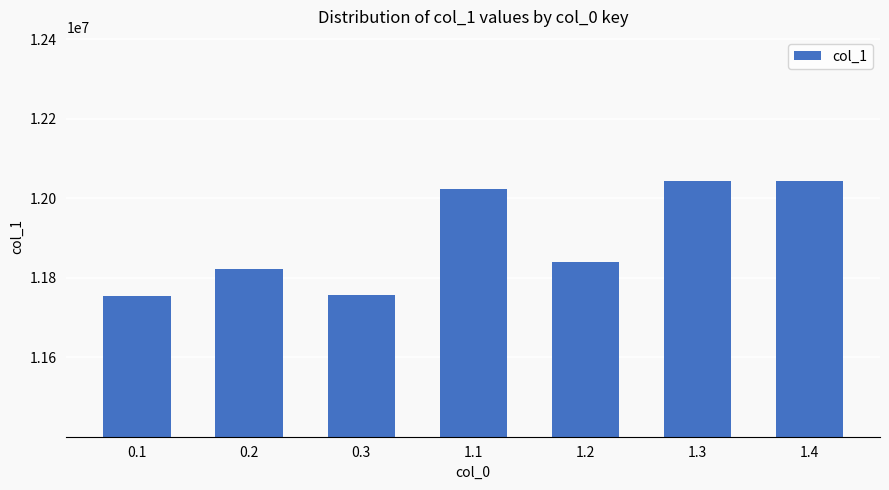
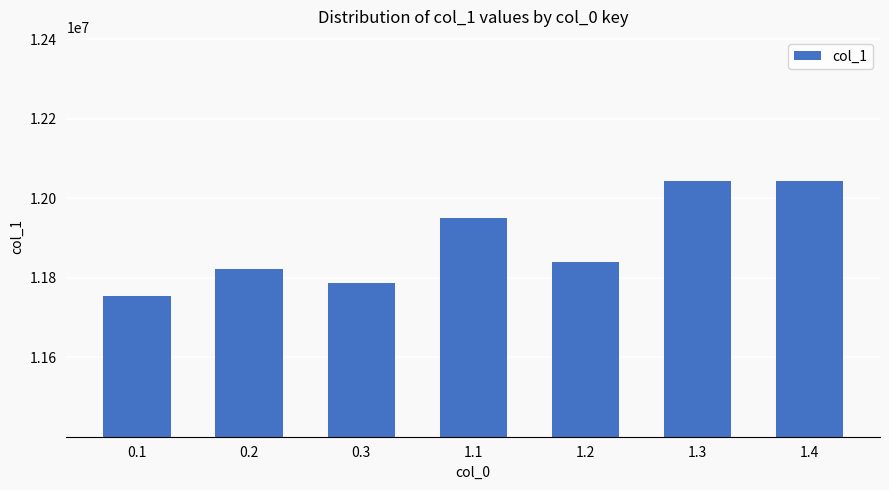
0.3: 11760000 -> 11790000
1.1: 12020000 -> 11950000
